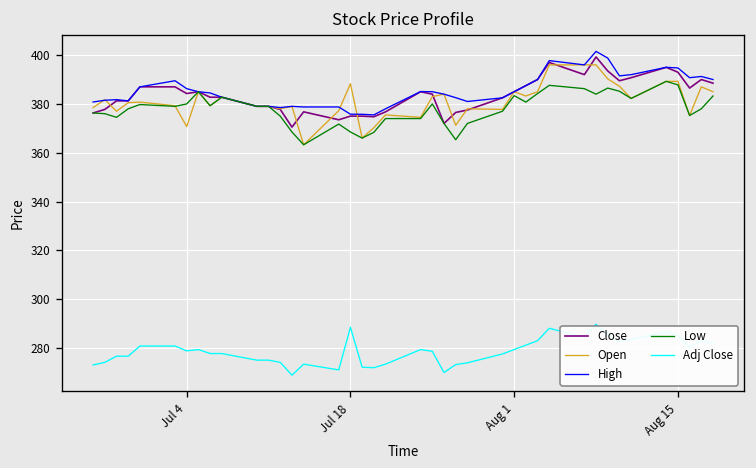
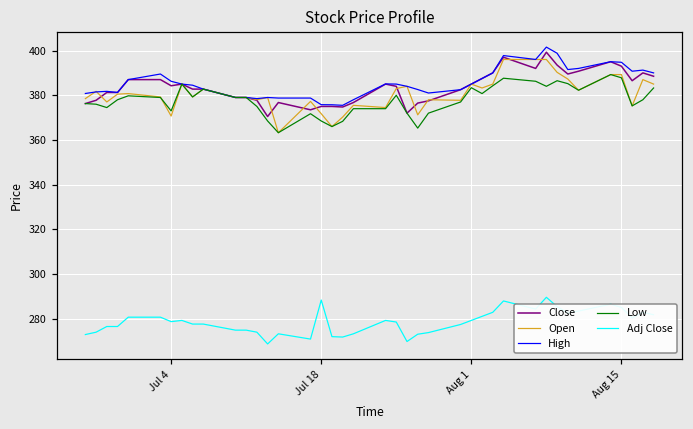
Low, Jul 4: 380 -> 373
Open, Jul 18: 388 -> 372
